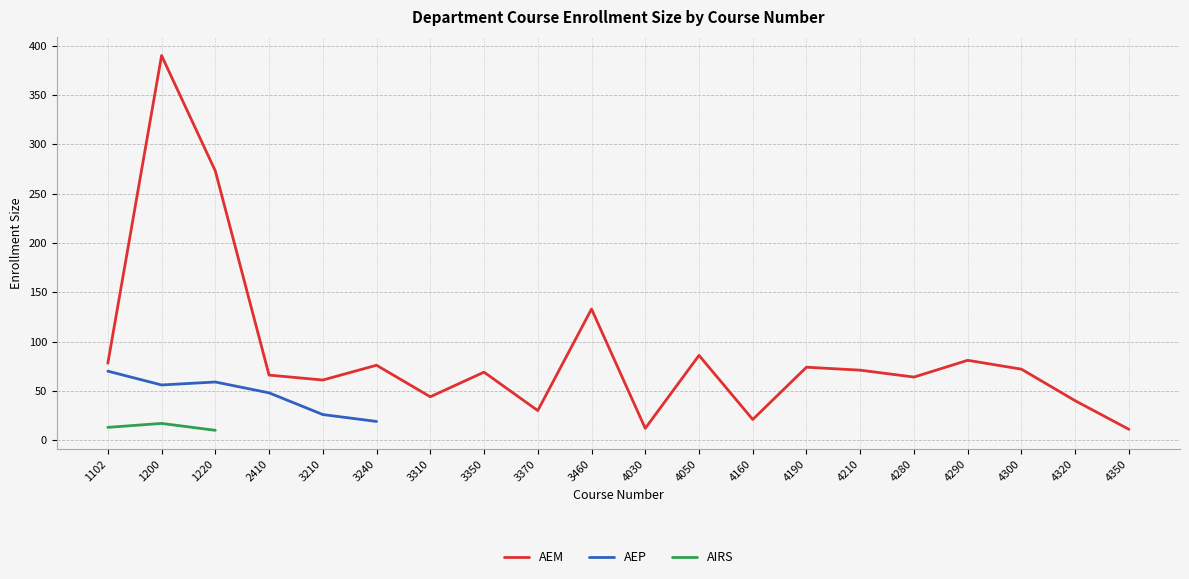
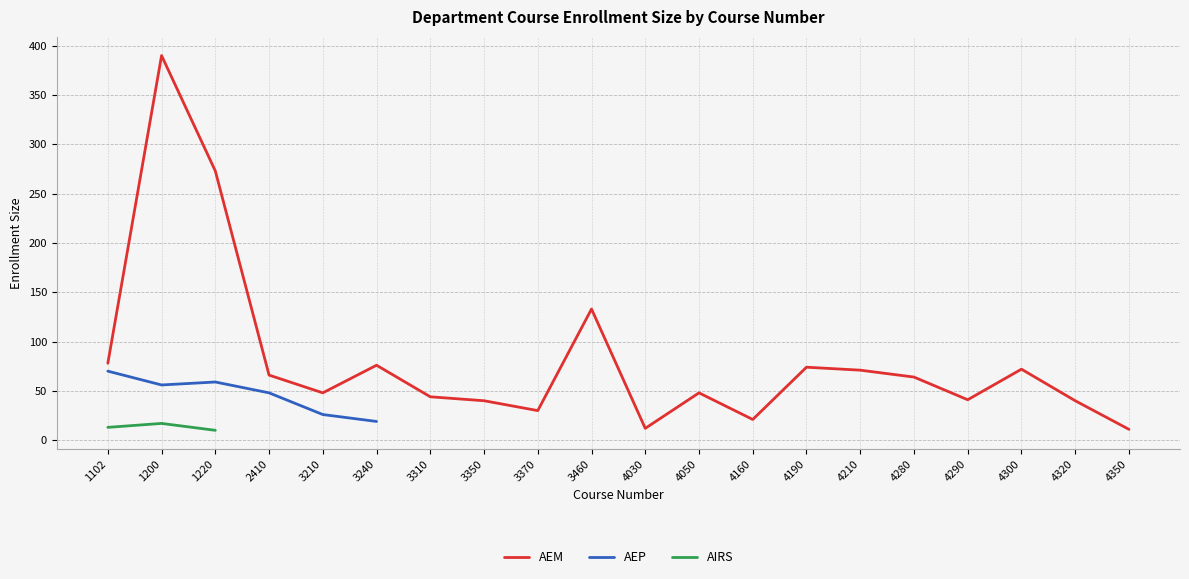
AEM, 3210: 60 -> 50
AEM, 3350: 70 -> 40
AEM, 4050: 90 -> 50
AEM, 4290: 80 -> 40
